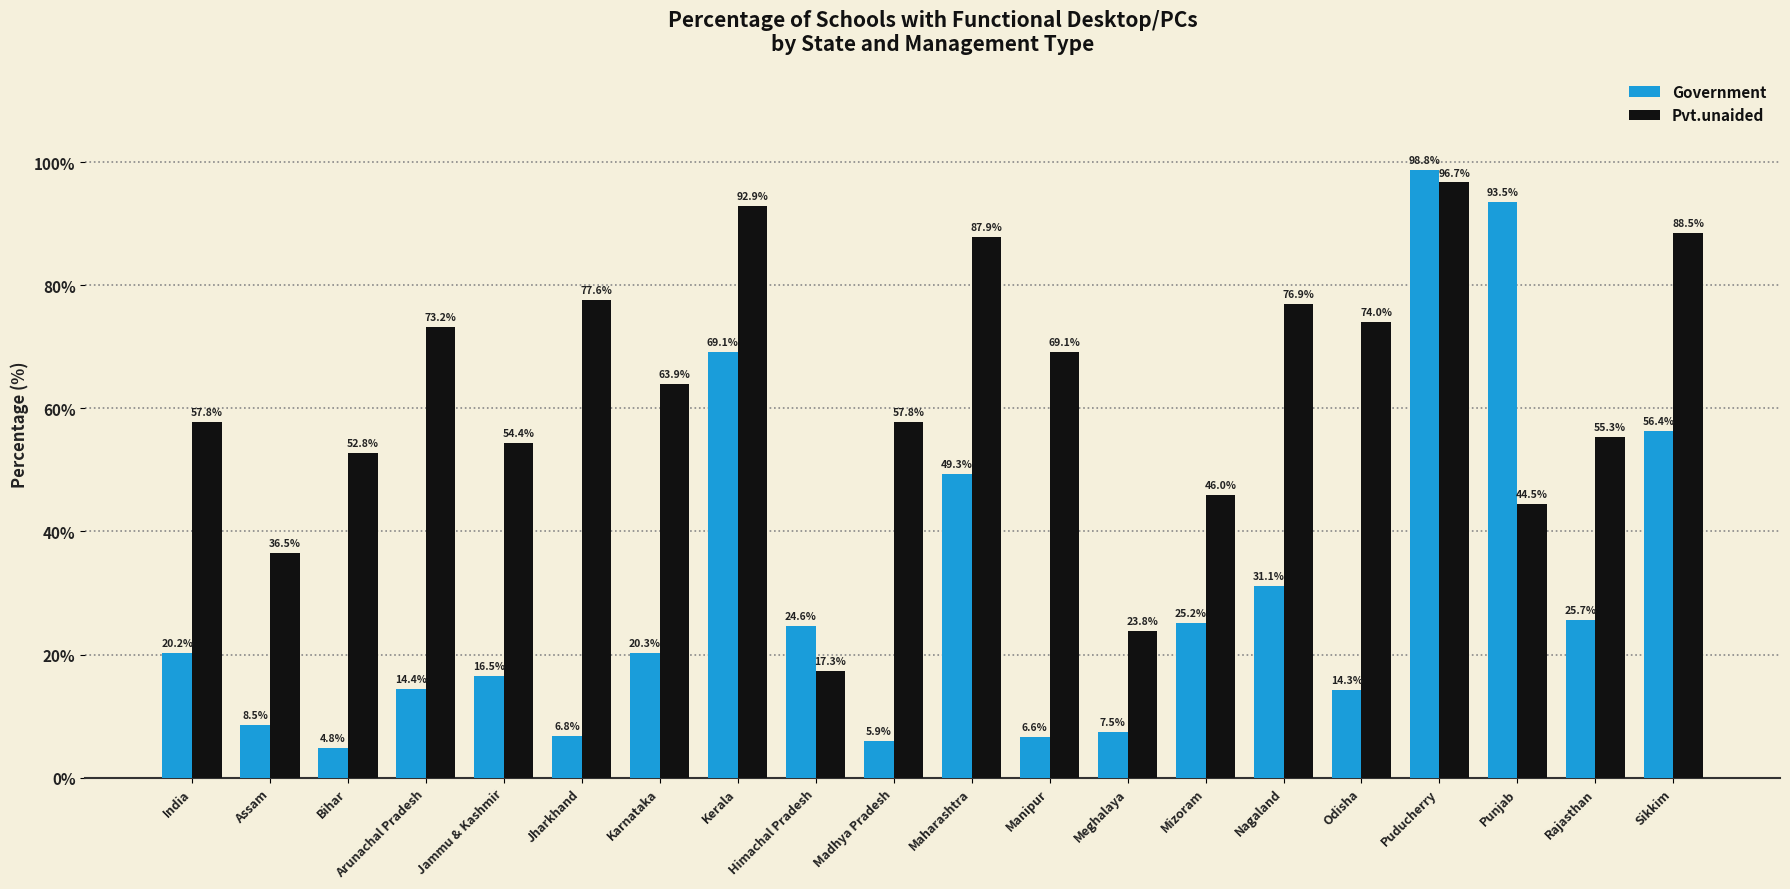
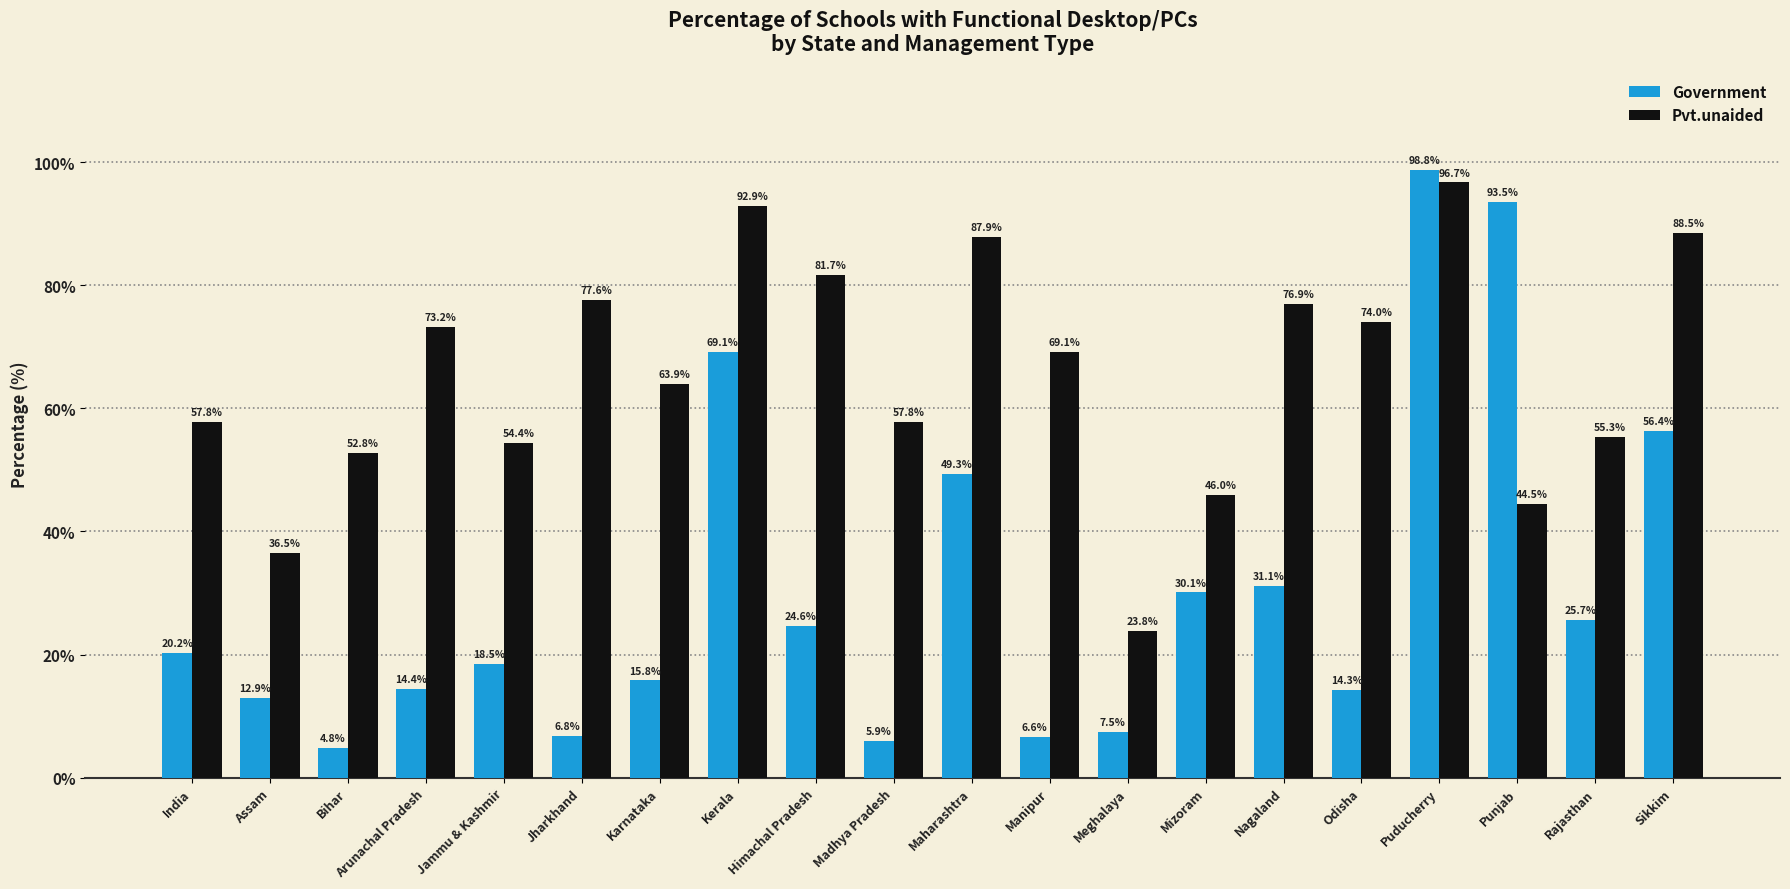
Government, Assam: 8.5% -> 12.9%
Government, Jammu & Kashmir: 16.5% -> 18.5%
Government, Karnataka: 20.3% -> 15.8%
Pvt.unaided, Himachal Pradesh: 17.3% -> 81.7%
Government, Mizoram: 25.2% -> 30.1%
